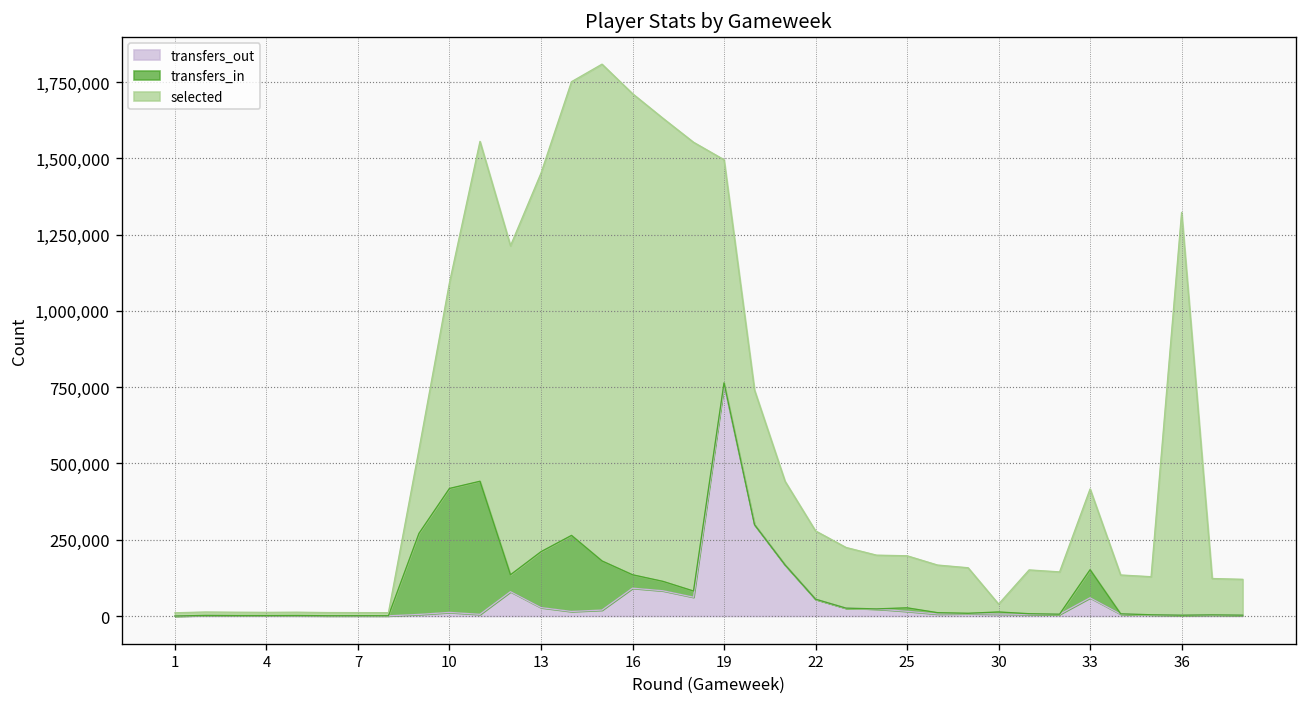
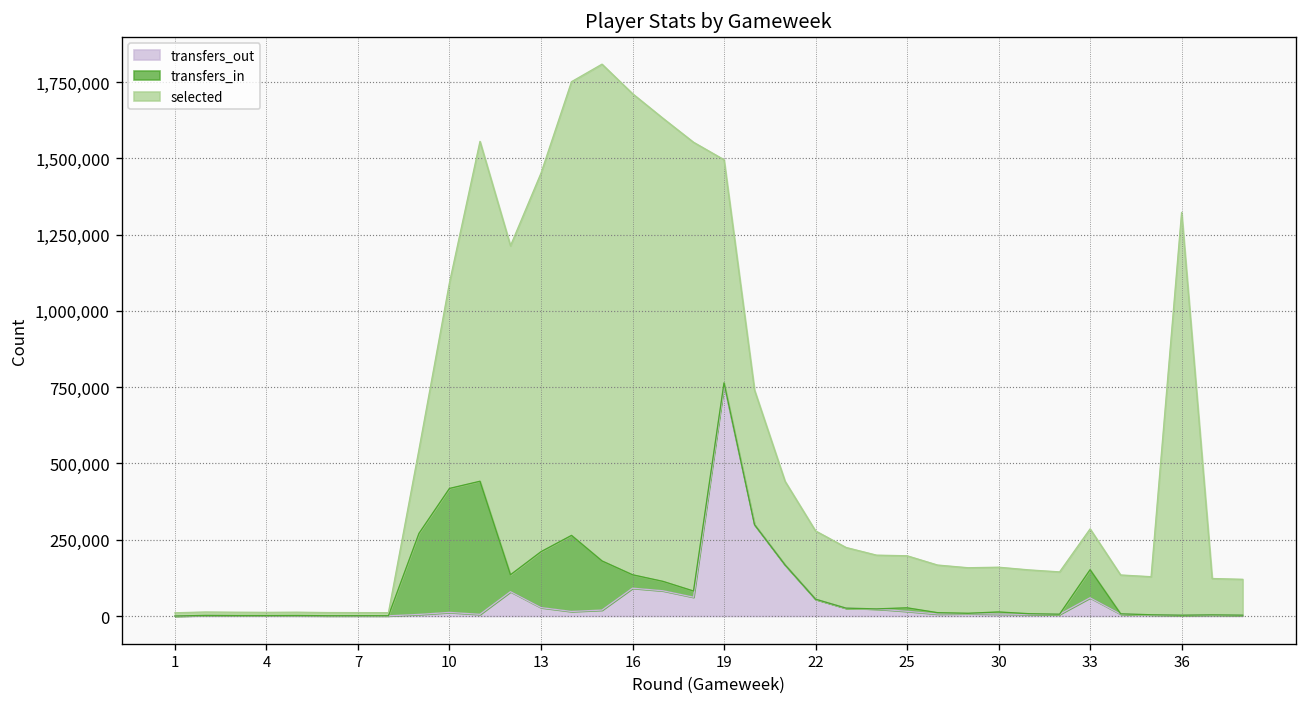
selected, 30: 30,000 -> 150,000
selected, 33: 260,000 -> 130,000
